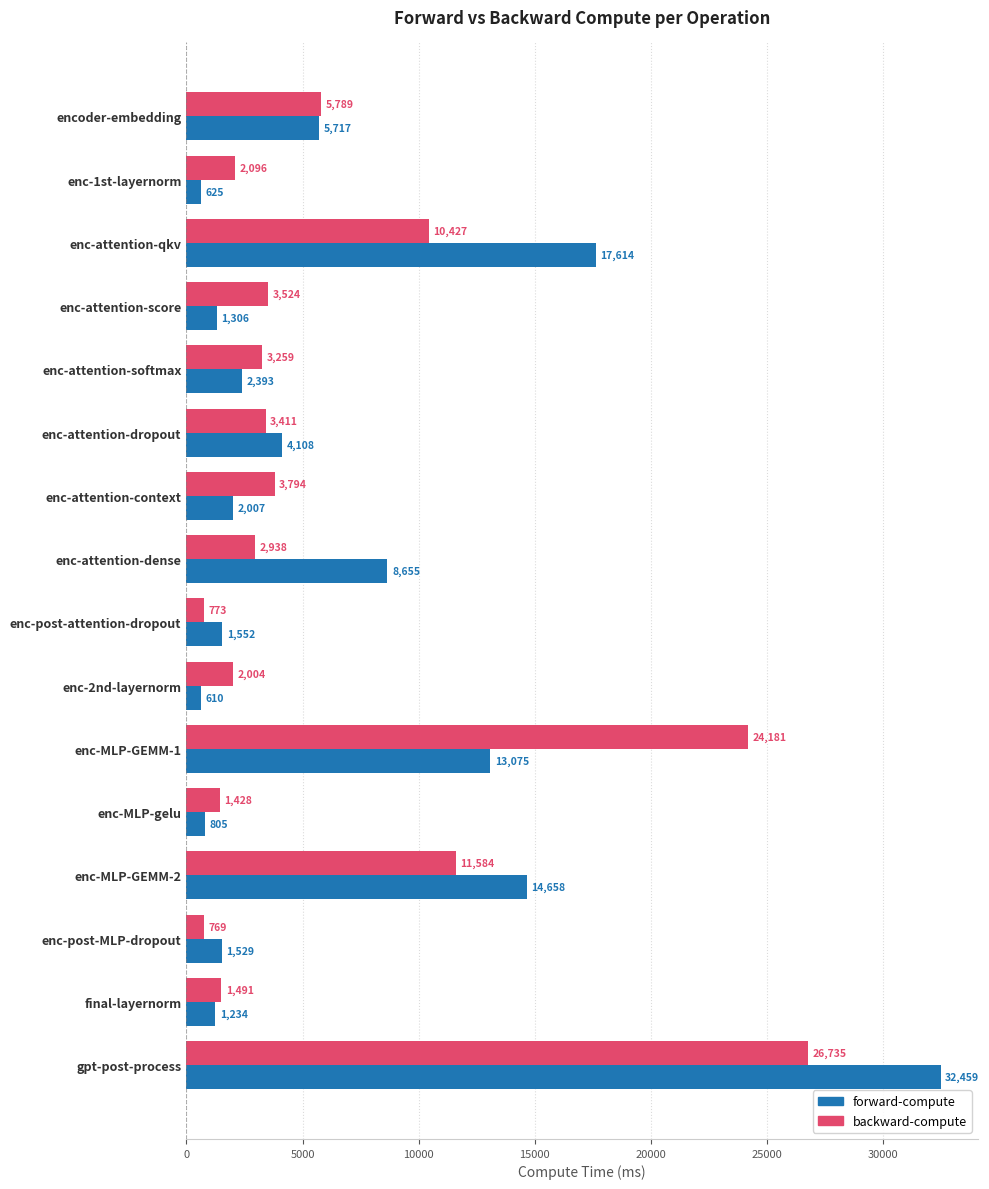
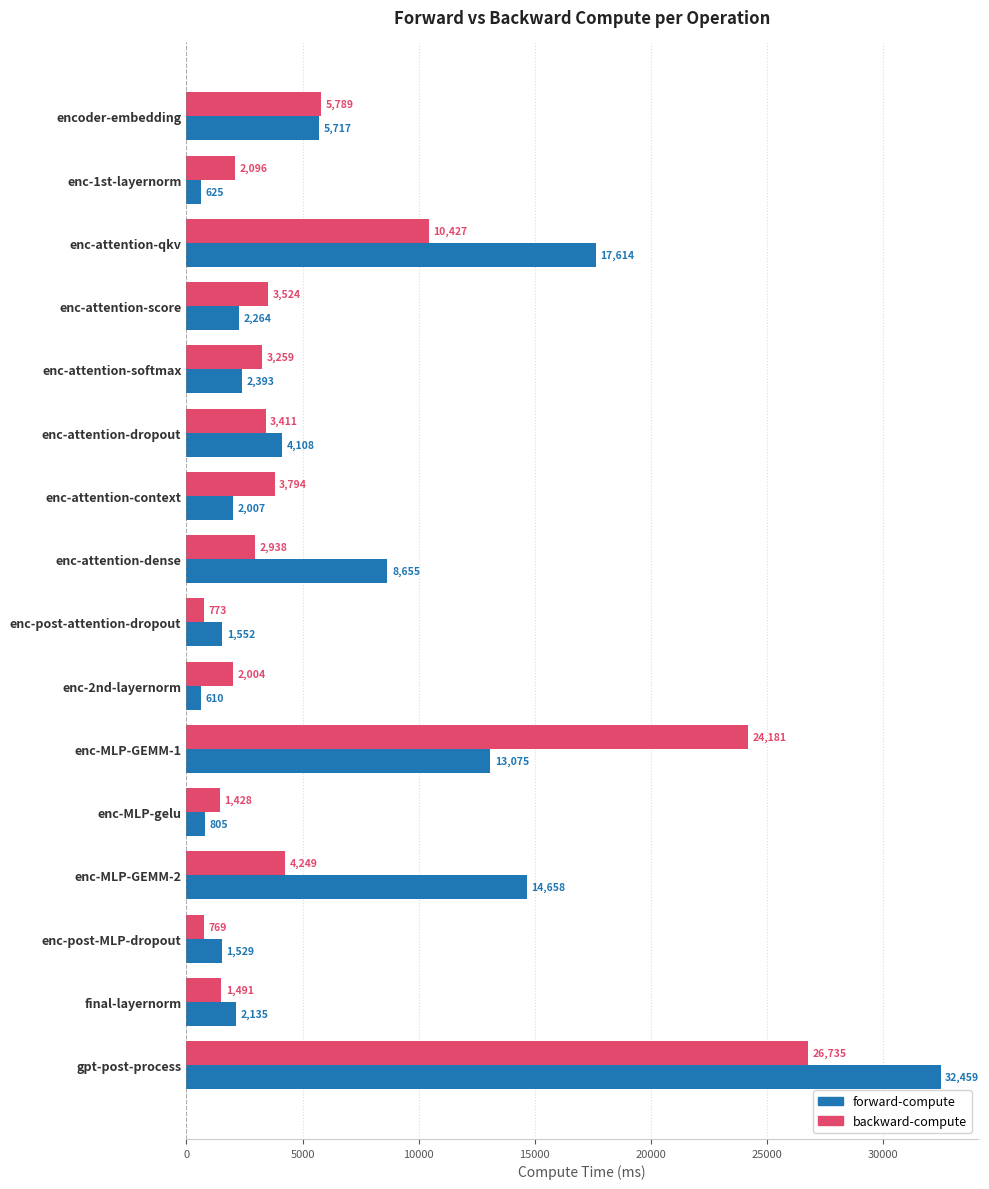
forward-compute, enc-attention-score: 1,306 -> 2,264
backward-compute, enc-MLP-GEMM-2: 11,584 -> 4,249
forward-compute, final-layernorm: 1,234 -> 2,135
